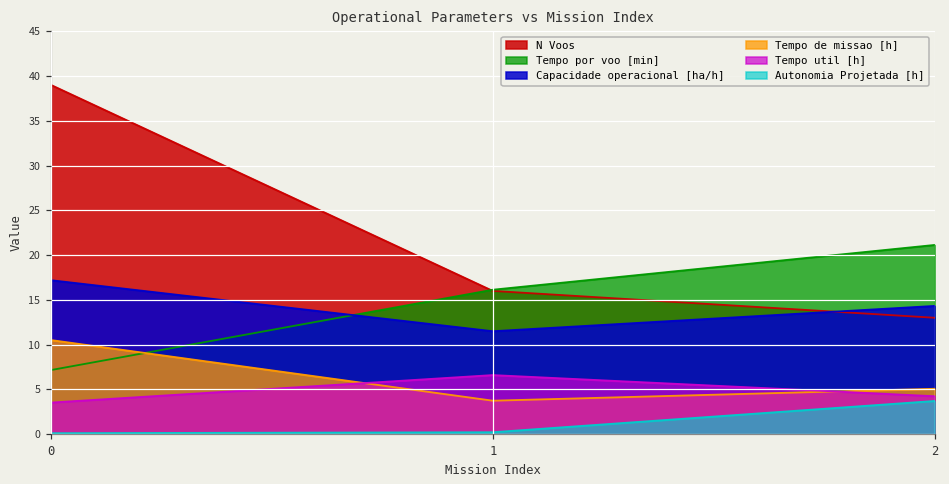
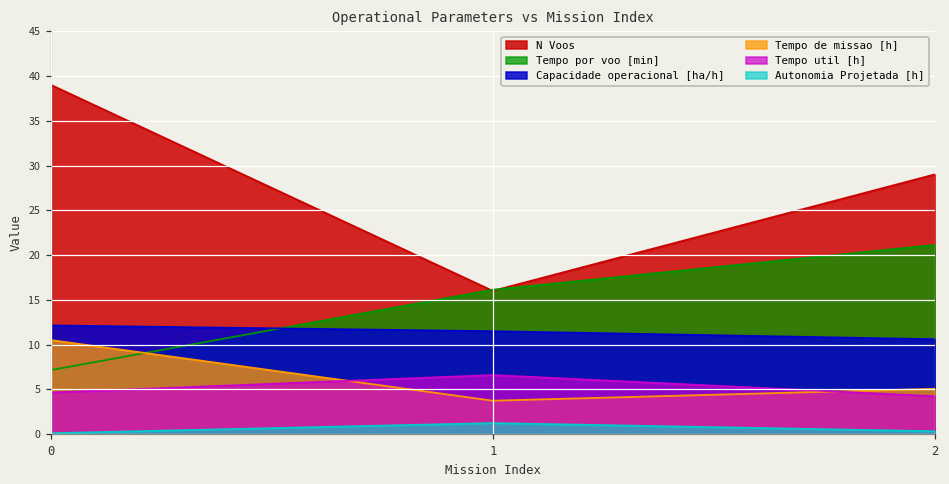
Capacidade operacional [ha/h], 0: 17 -> 12
Tempo util [h], 0: 4 -> 5
Autonomia Projetada [h], 1: 0 -> 1
N Voos, 2: 13 -> 29
Capacidade operacional [ha/h], 2: 14 -> 11
Autonomia Projetada [h], 2: 4 -> 0
